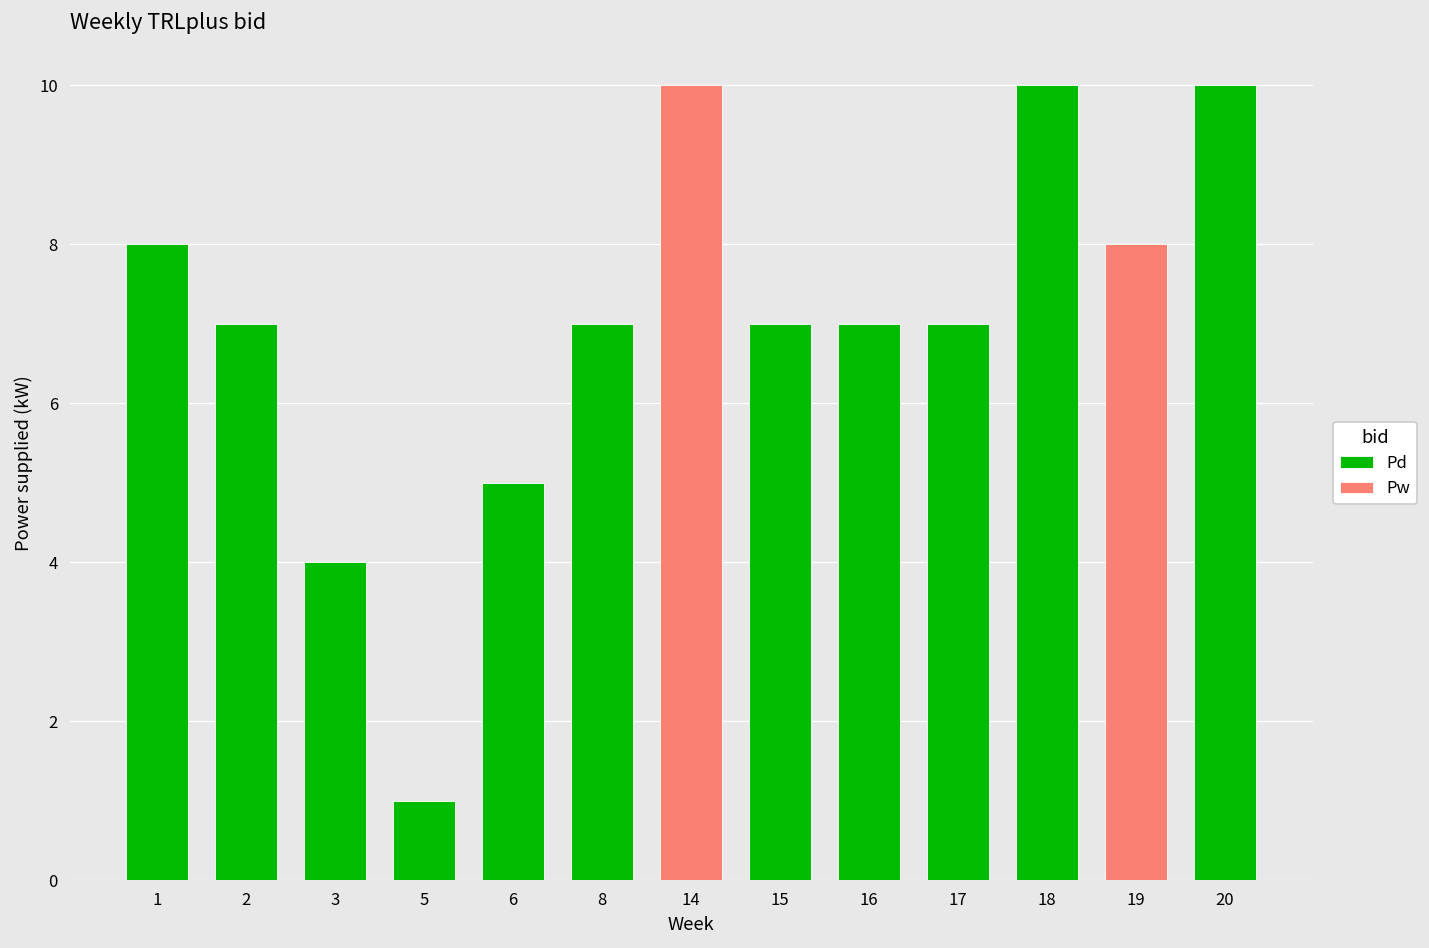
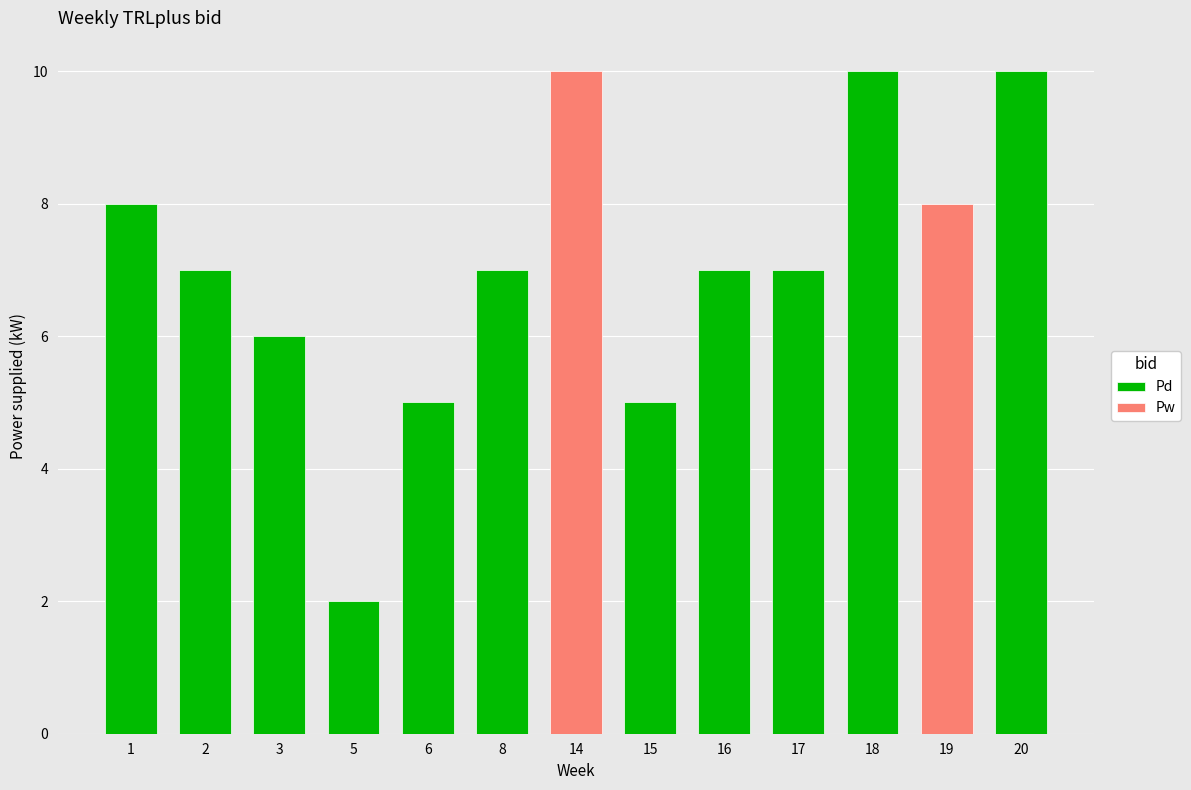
3: 4 -> 6
5: 1 -> 2
15: 7 -> 5
